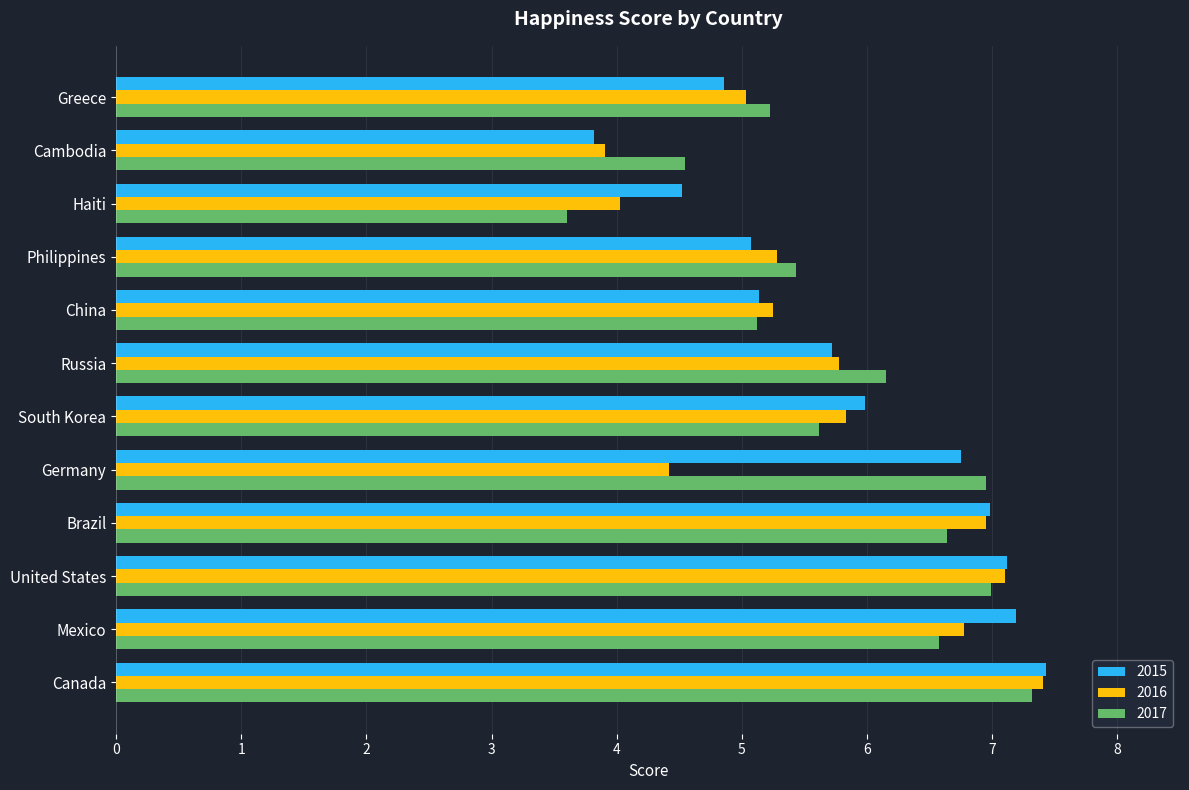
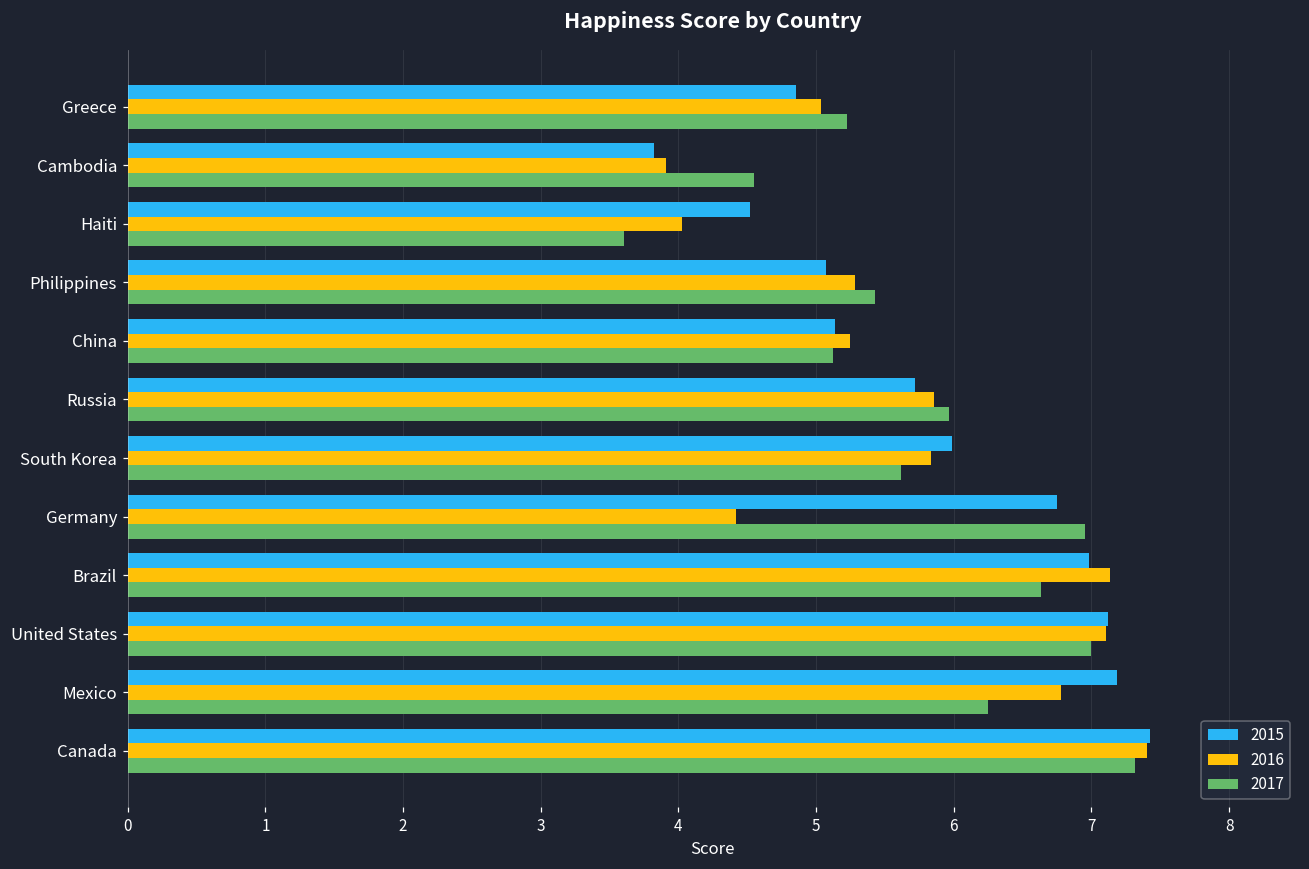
2016, Russia: 5.77 -> 5.86
2017, Russia: 6.15 -> 5.96
2016, Brazil: 6.95 -> 7.14
2017, Mexico: 6.58 -> 6.25
